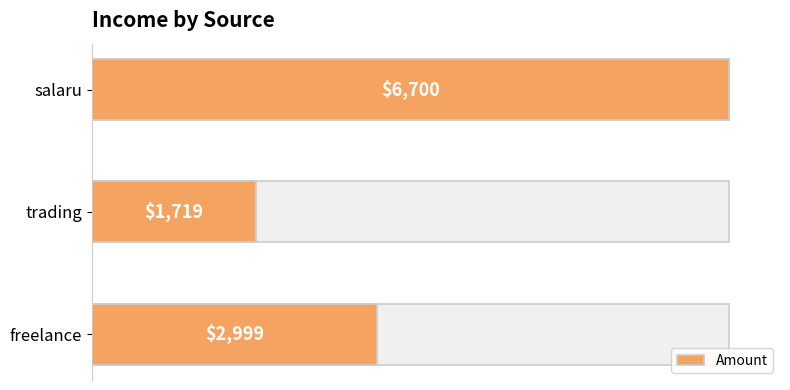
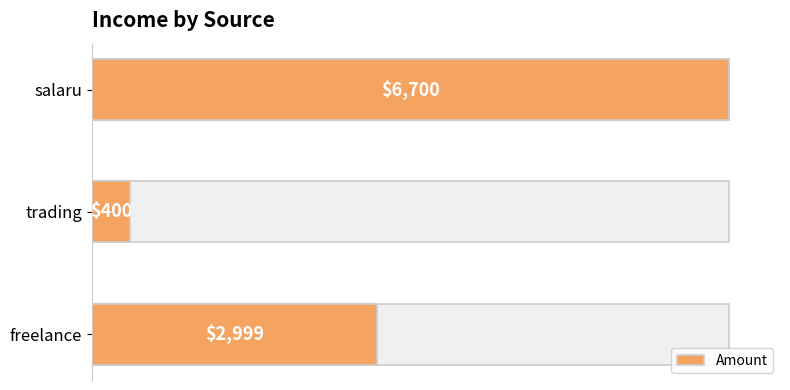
Amount, trading: $1,719 -> $400
